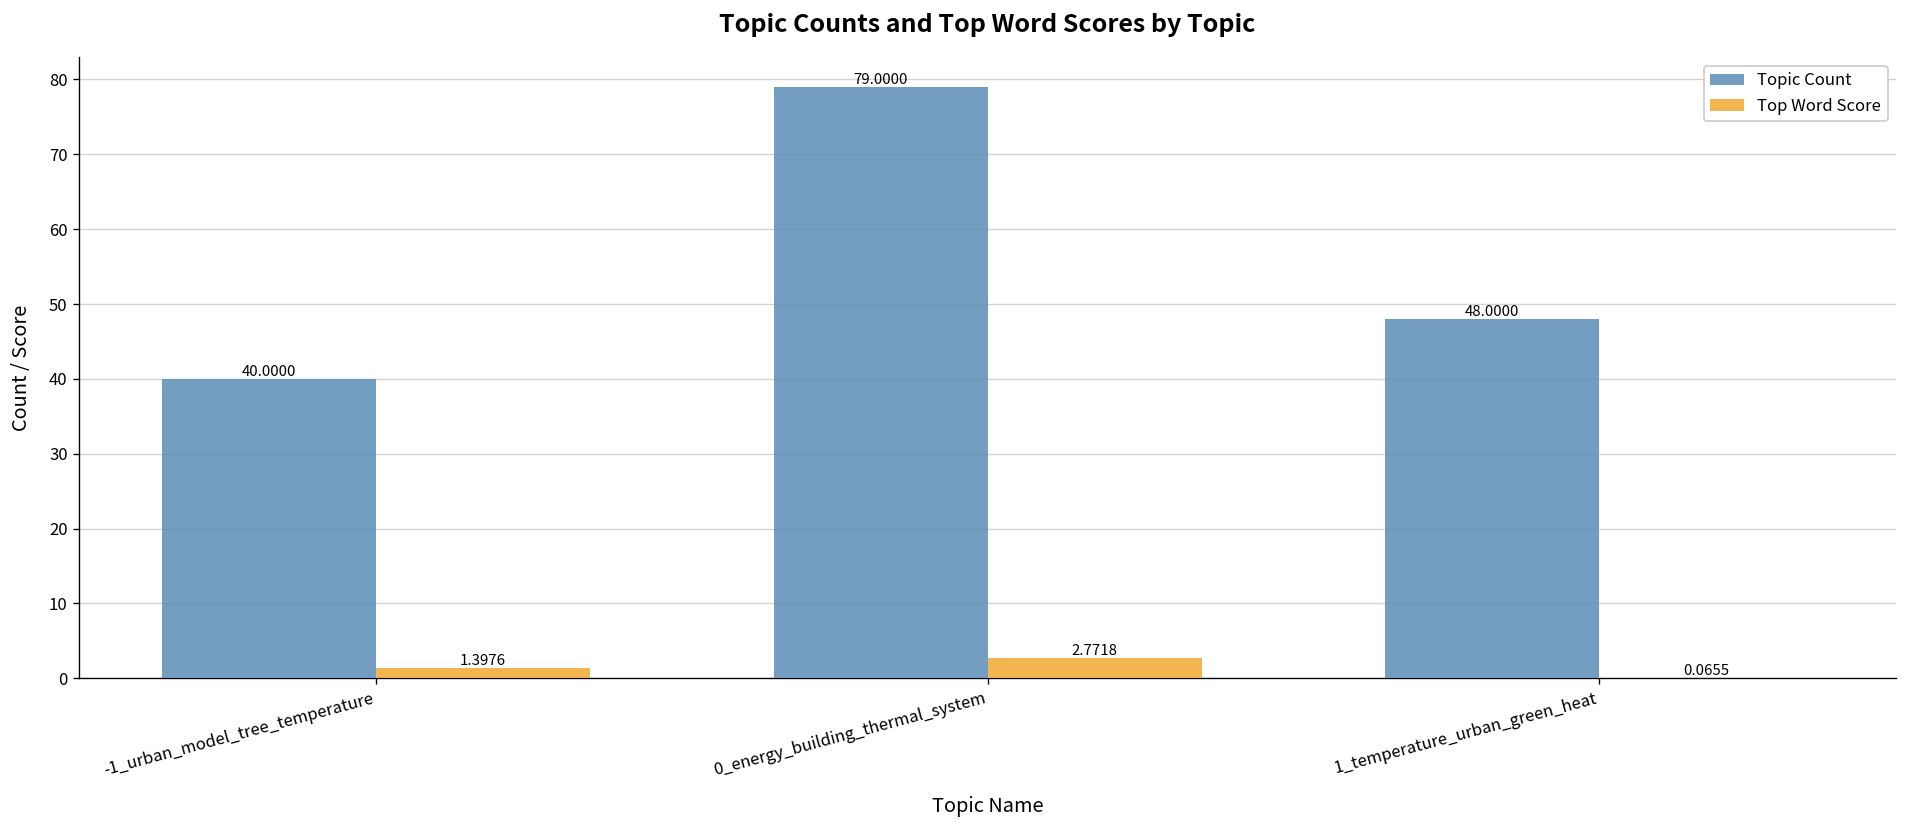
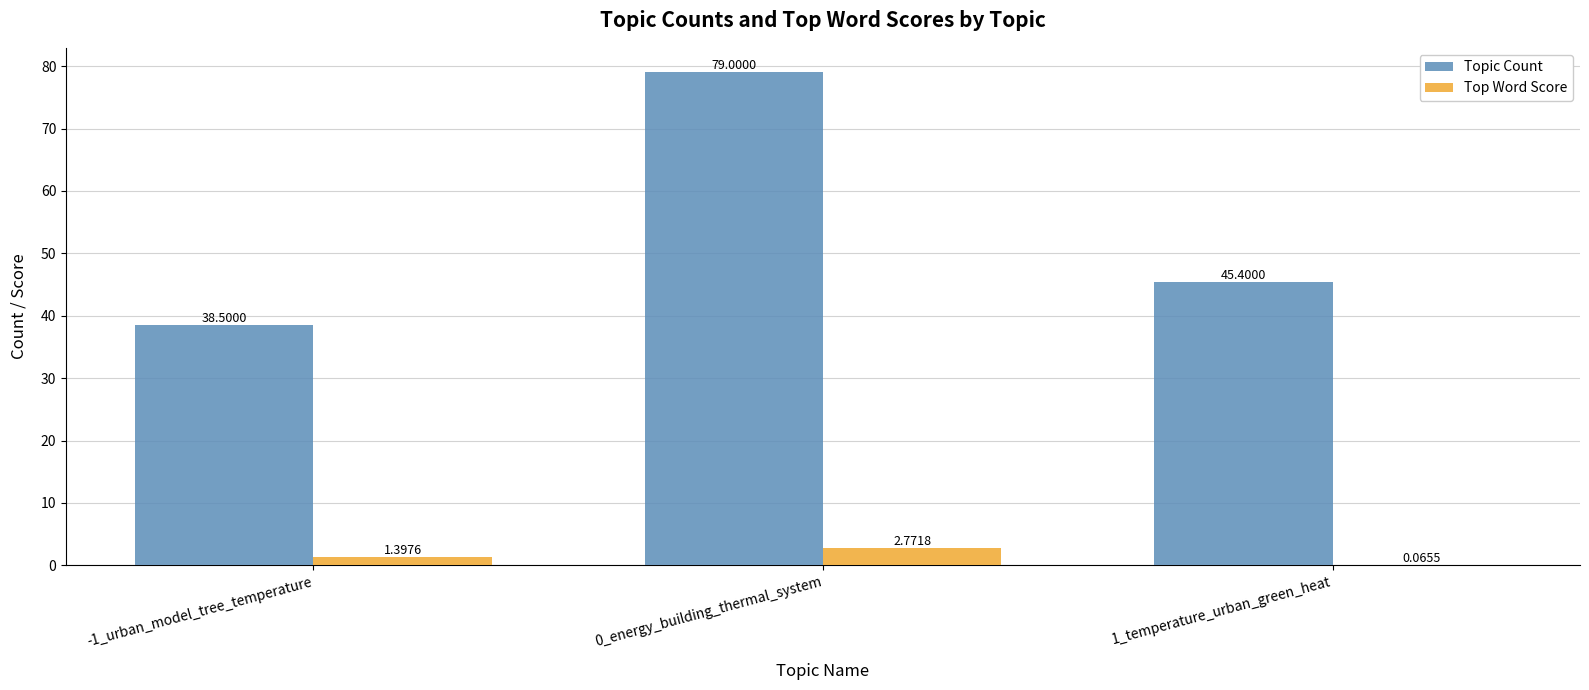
Topic Count, -1_urban_model_tree_temperature: 40.0000 -> 38.5000
Topic Count, 1_temperature_urban_green_heat: 48.0000 -> 45.4000
